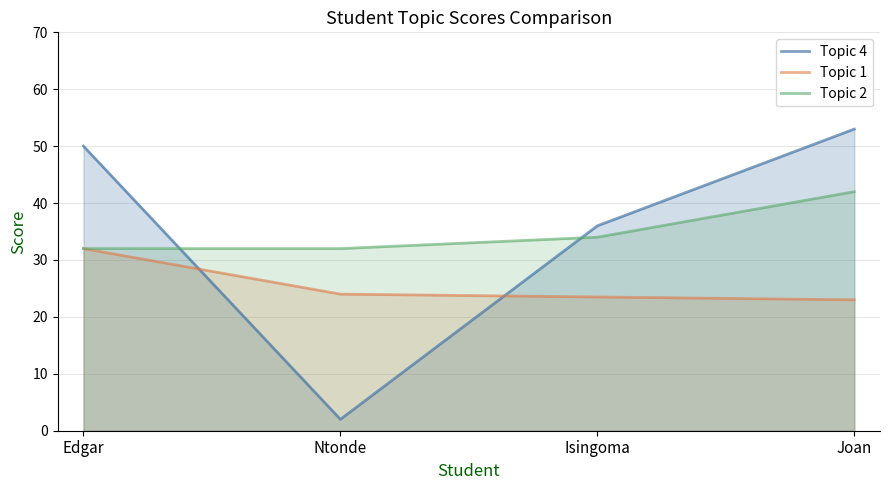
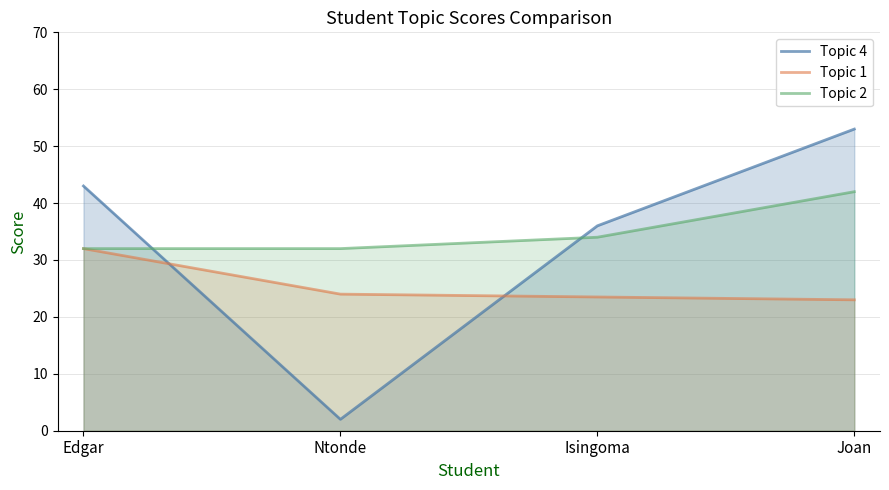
Topic 4, Edgar: 50 -> 43
